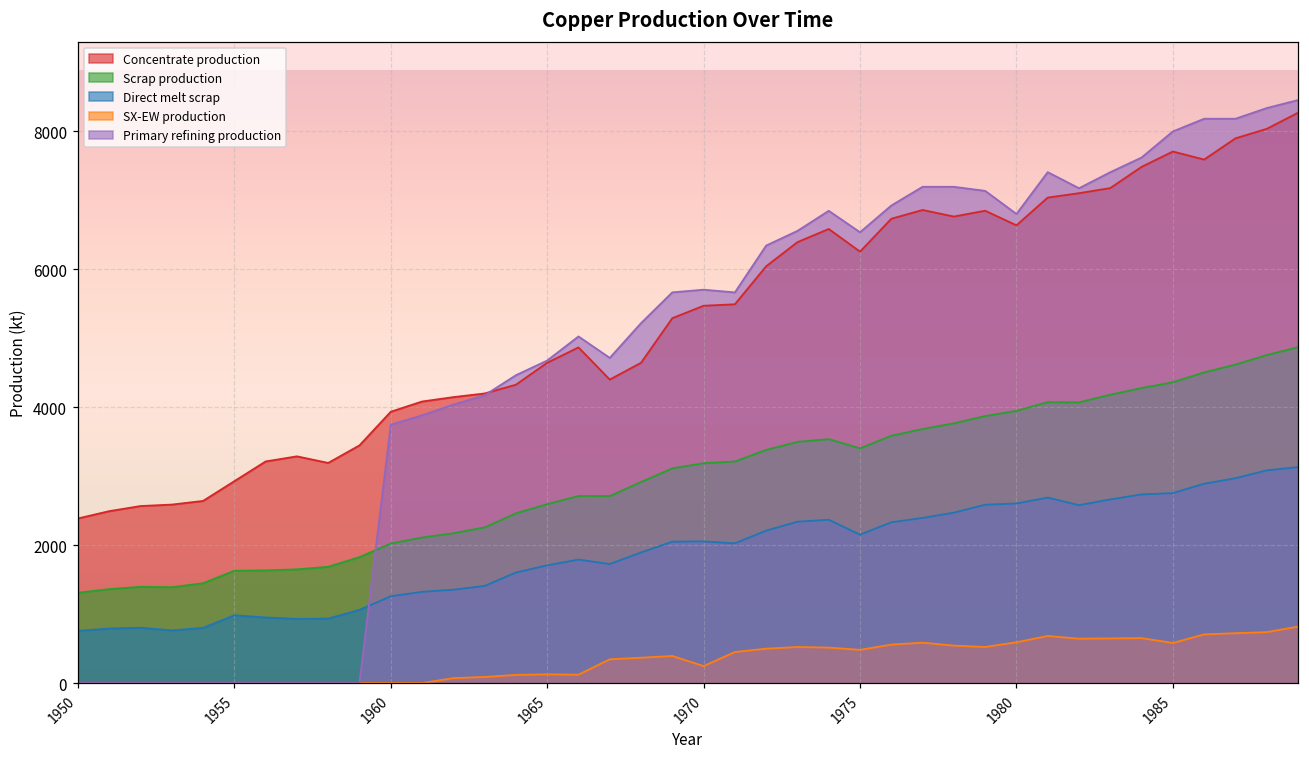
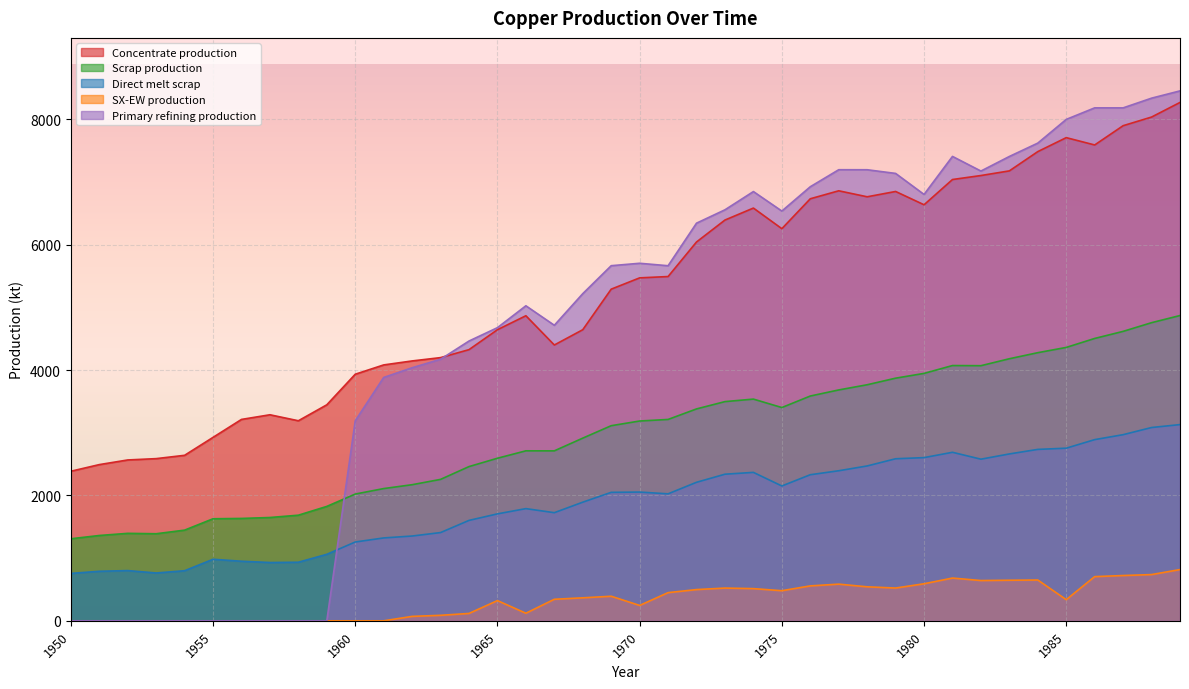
Primary refining production, 1960: 3700 -> 3200
SX-EW production, 1965: 100 -> 300
SX-EW production, 1985: 600 -> 300
